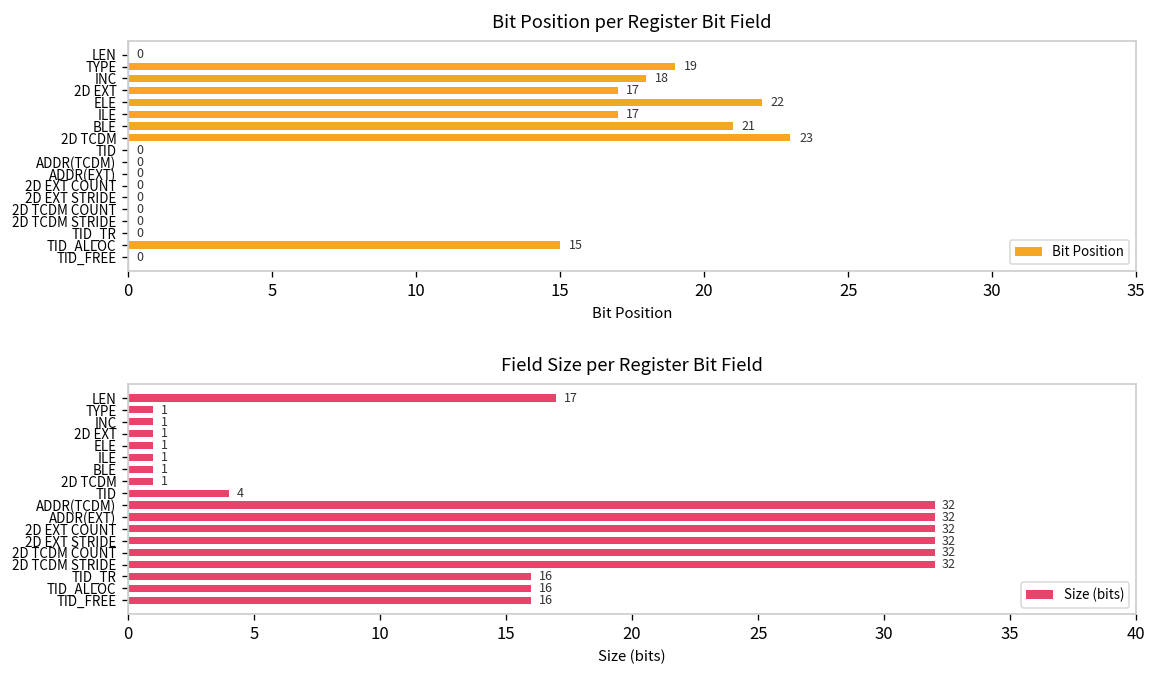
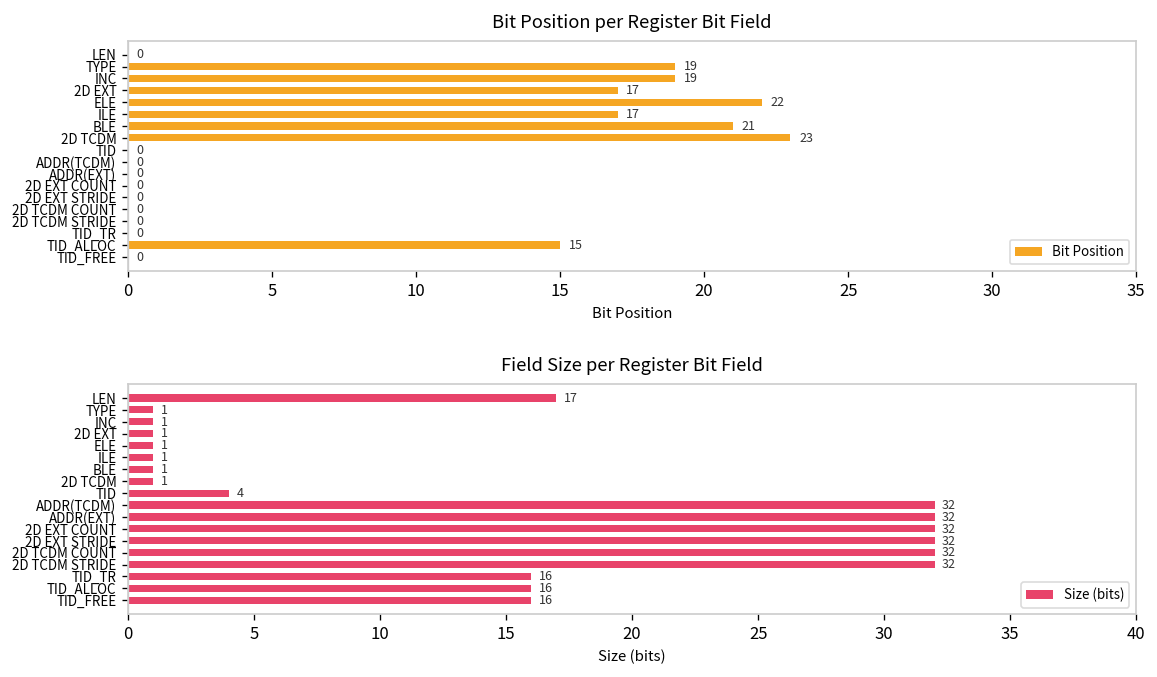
Bit Position per Register Bit Field, INC: 18 -> 19
